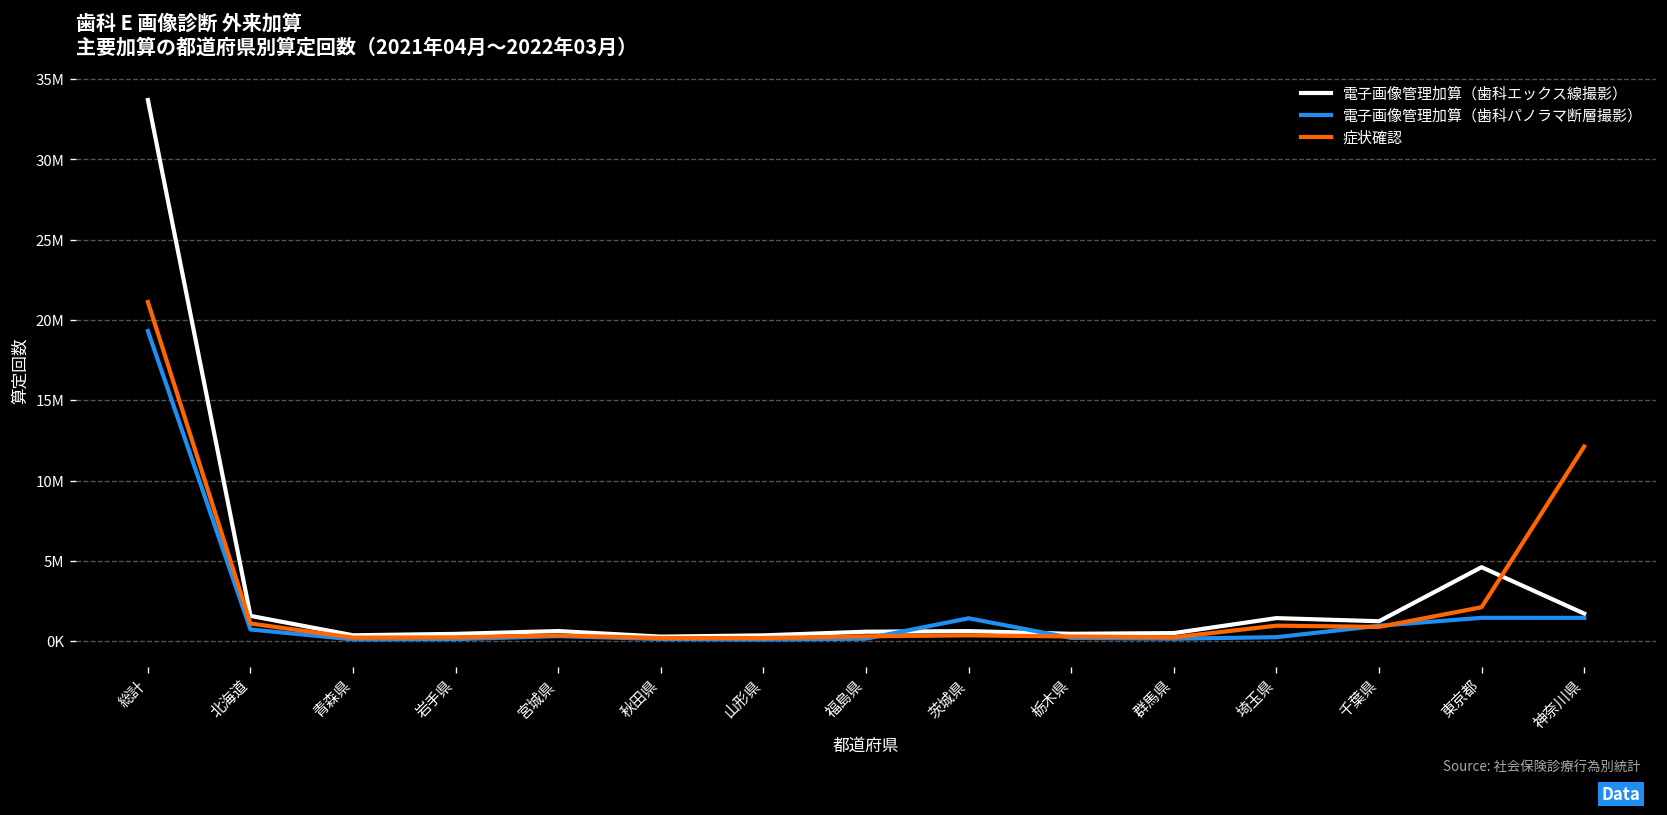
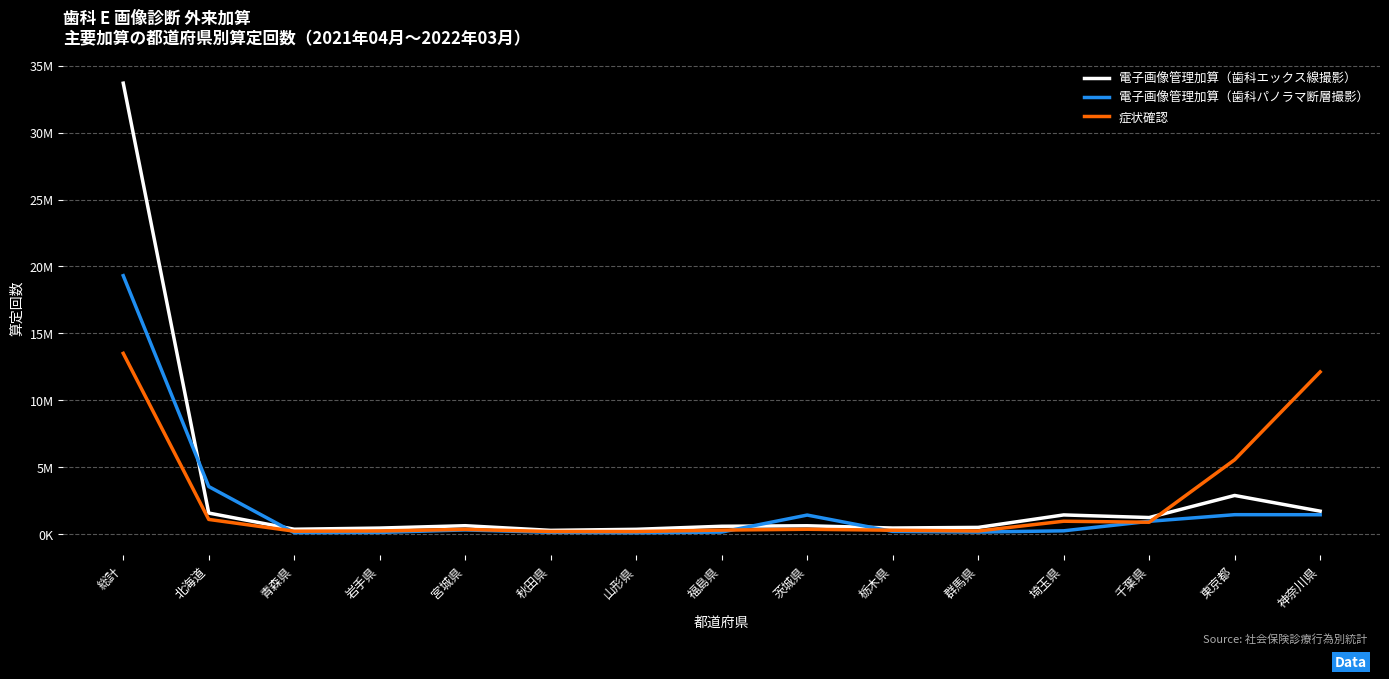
症状確認, 総計: 21100000 -> 13500000
電子画像管理加算（歯科パノラマ断層撮影）, 北海道: 700000 -> 3600000
電子画像管理加算（歯科エックス線撮影）, 東京都: 4600000 -> 2900000
症状確認, 東京都: 2100000 -> 5600000
